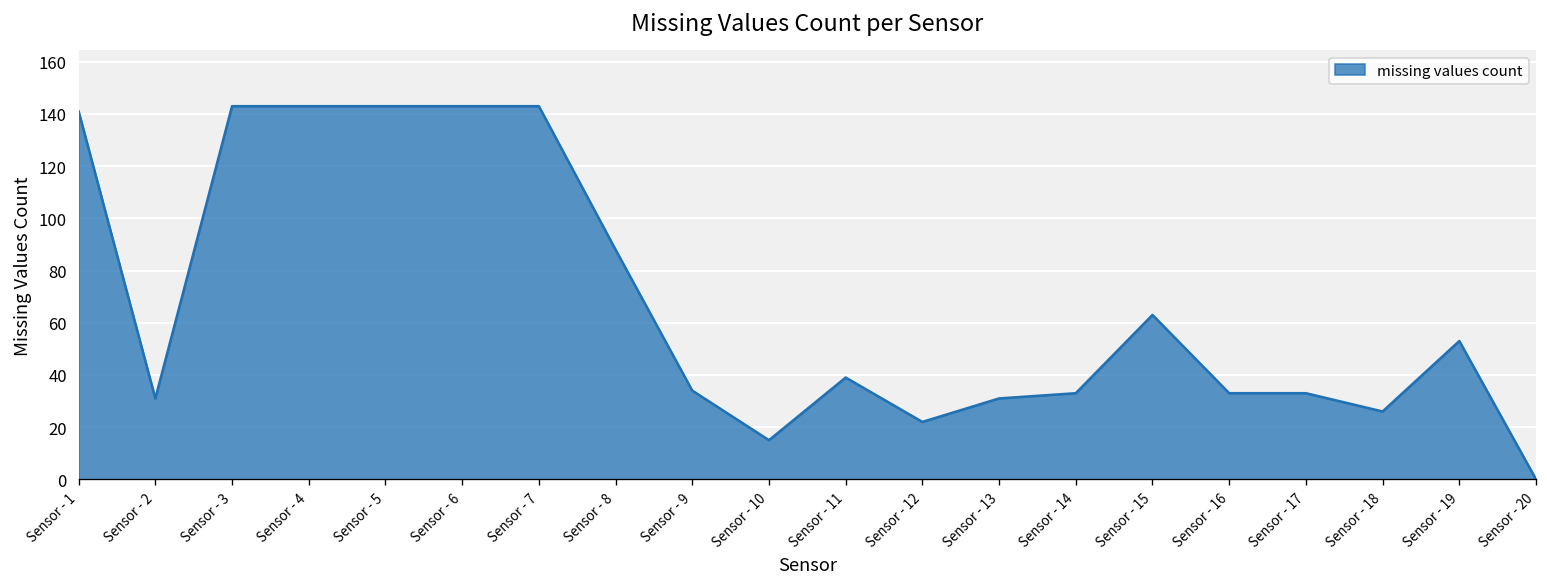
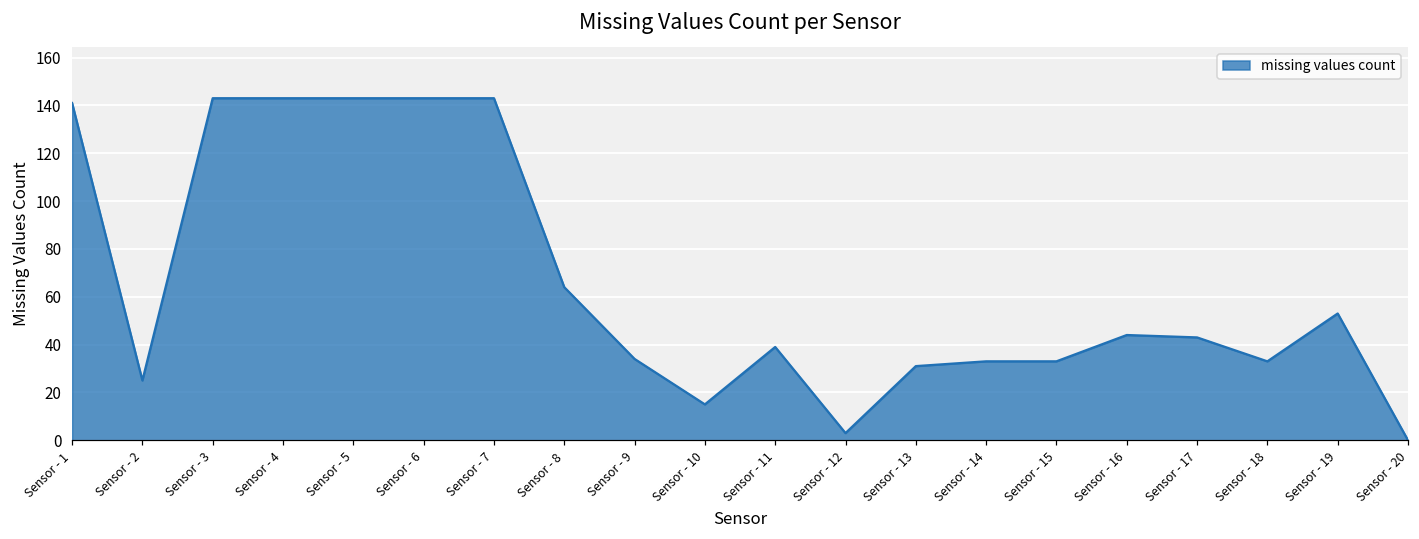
Sensor - 2: 31 -> 25
Sensor - 8: 88 -> 64
Sensor - 12: 22 -> 3
Sensor - 15: 63 -> 33
Sensor - 16: 33 -> 44
Sensor - 17: 33 -> 43
Sensor - 18: 26 -> 33
